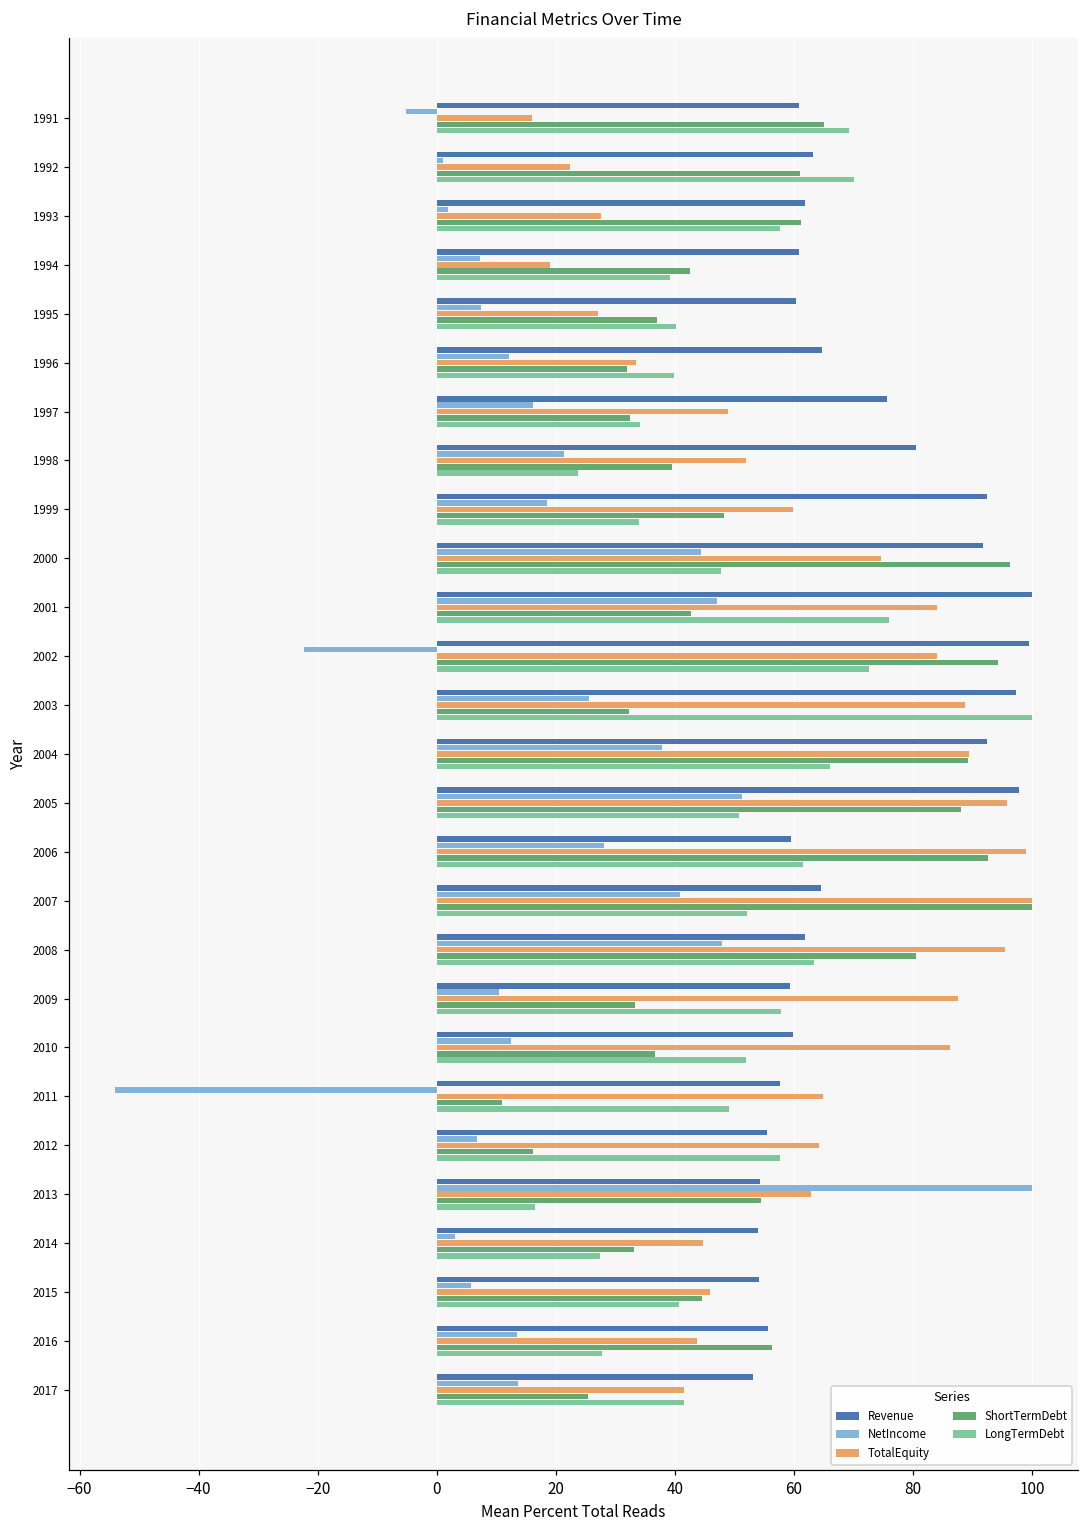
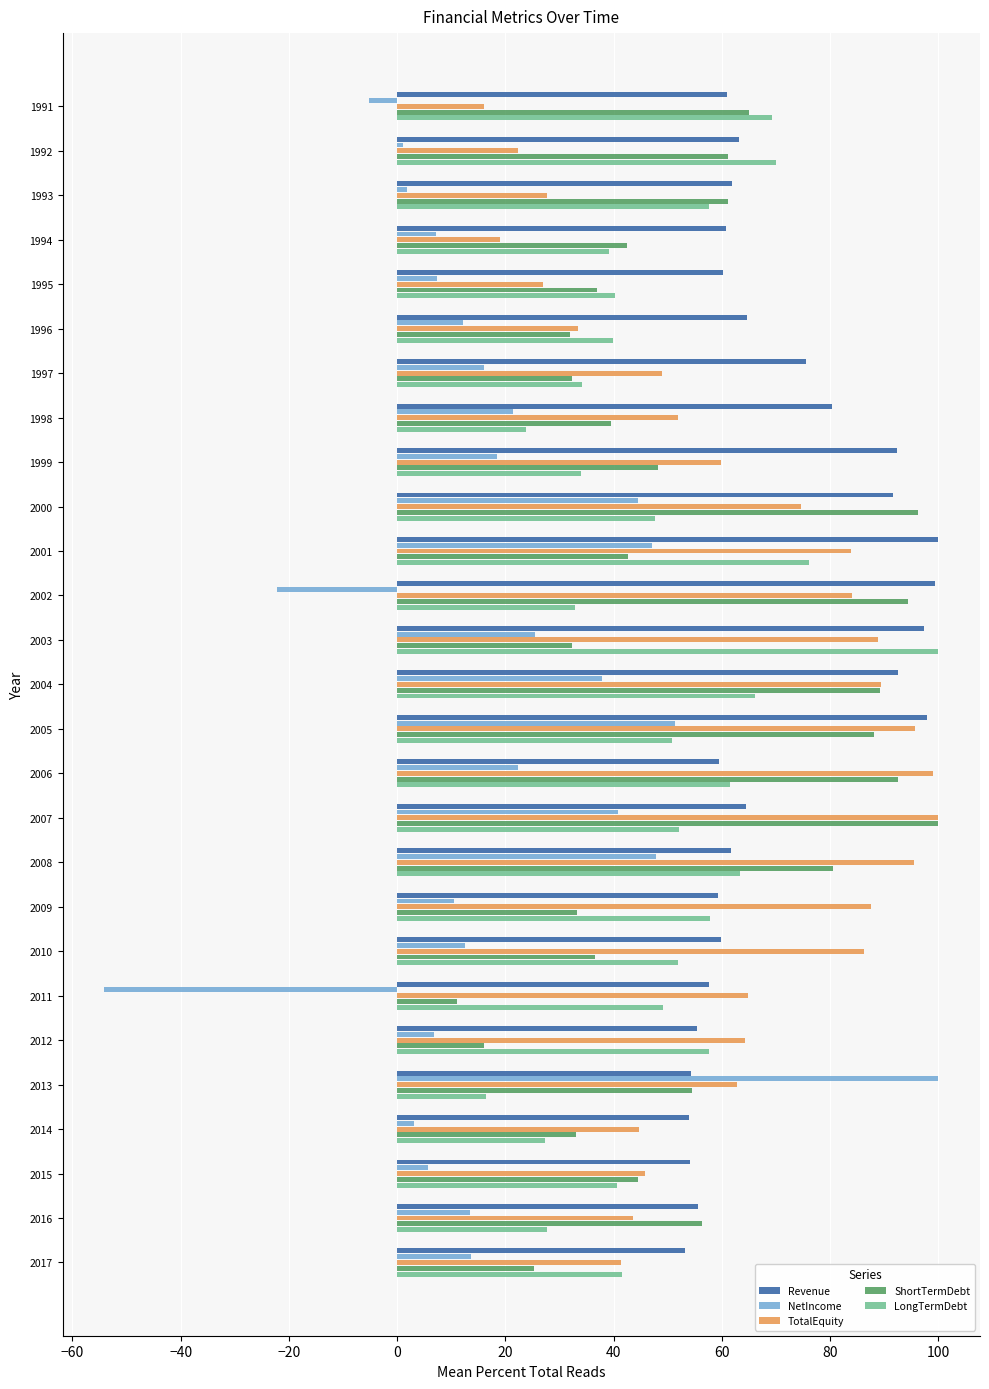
LongTermDebt, 2002: 73 -> 33
NetIncome, 2006: 28 -> 22
